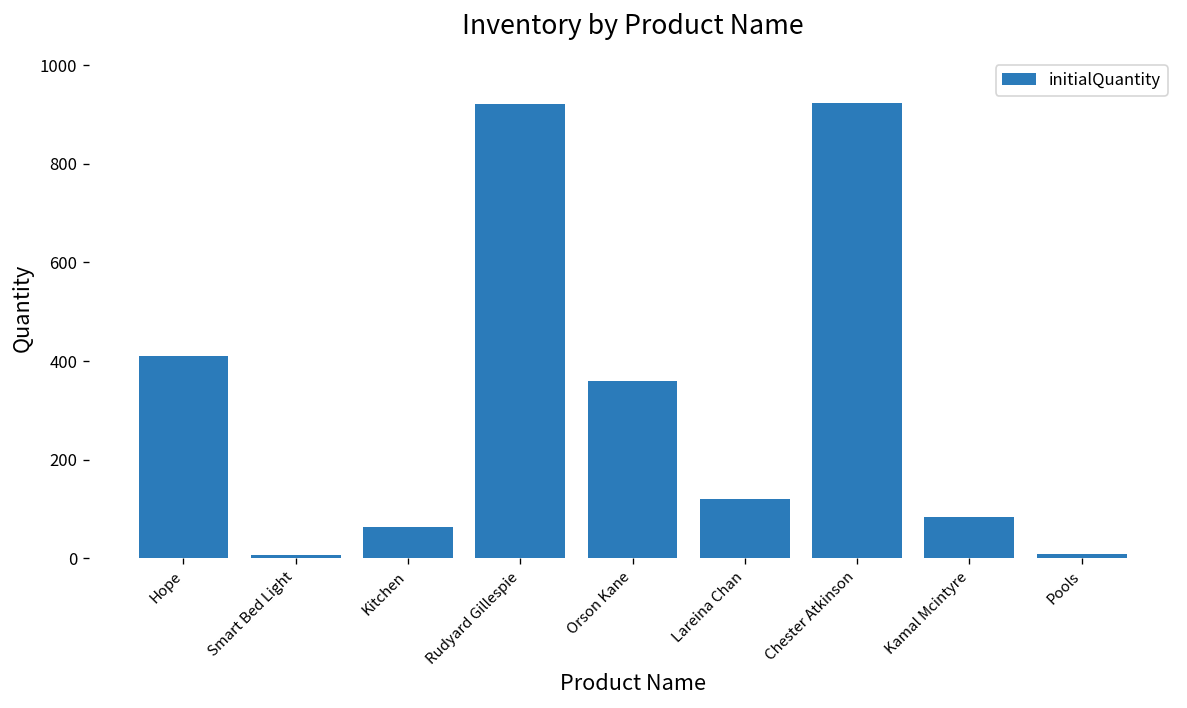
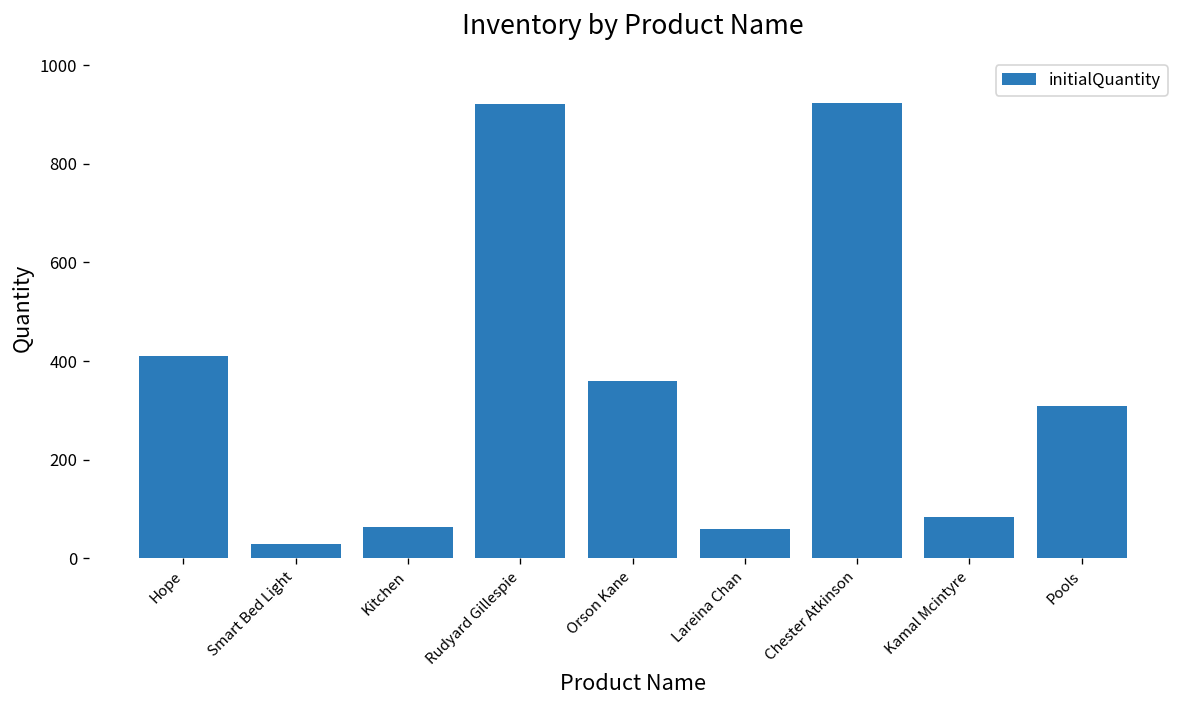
Smart Bed Light: 10 -> 30
Lareina Chan: 120 -> 60
Pools: 10 -> 310
